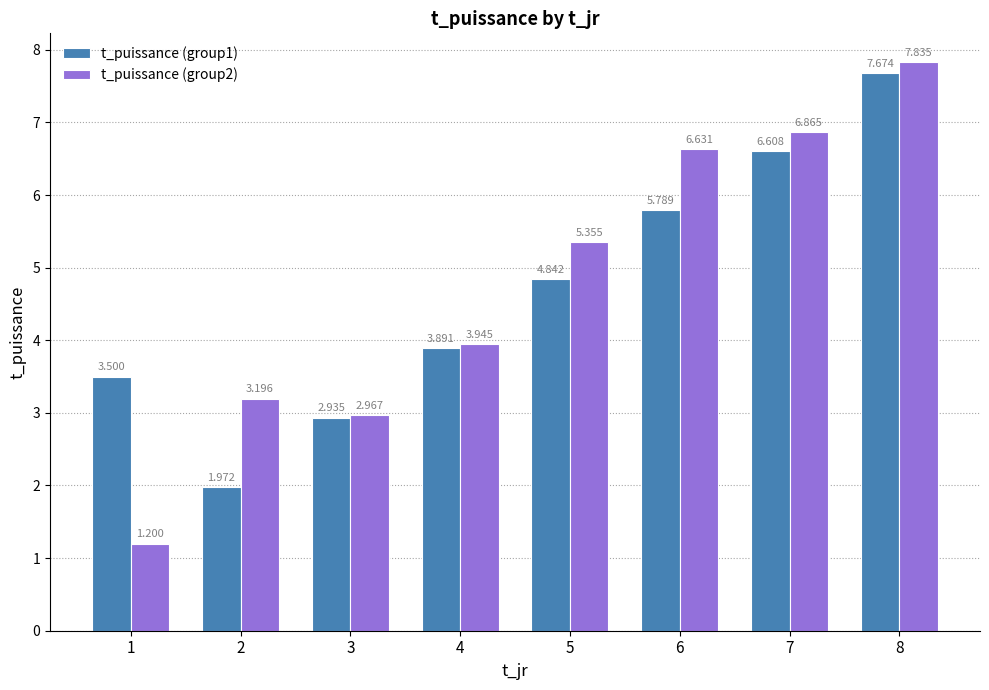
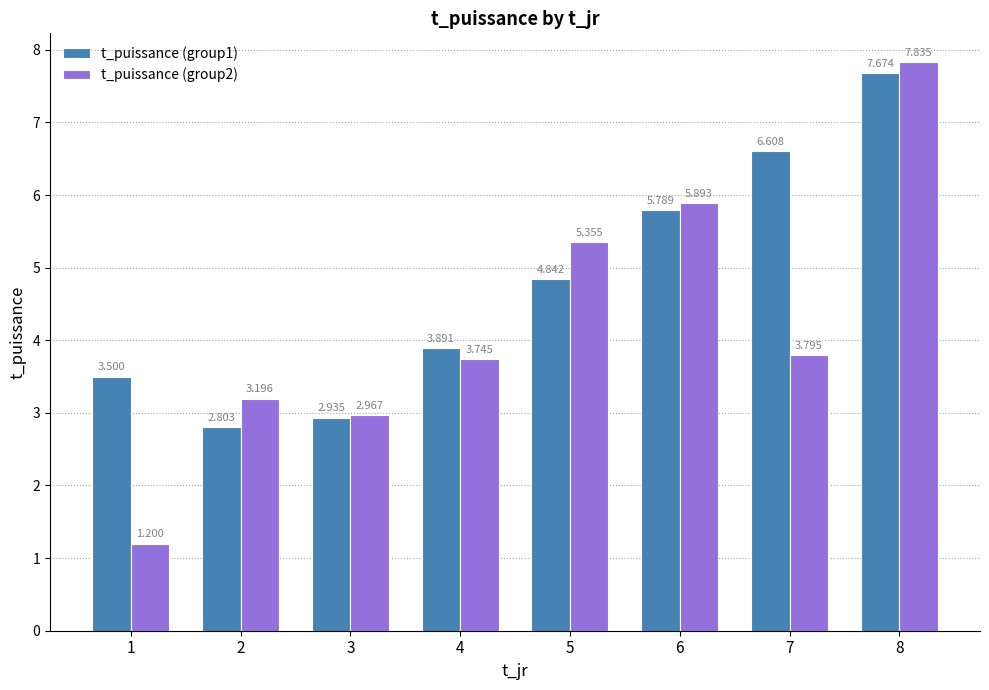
t_puissance (group1), 2: 1.972 -> 2.803
t_puissance (group2), 4: 3.945 -> 3.745
t_puissance (group2), 6: 6.631 -> 5.893
t_puissance (group2), 7: 6.865 -> 3.795
